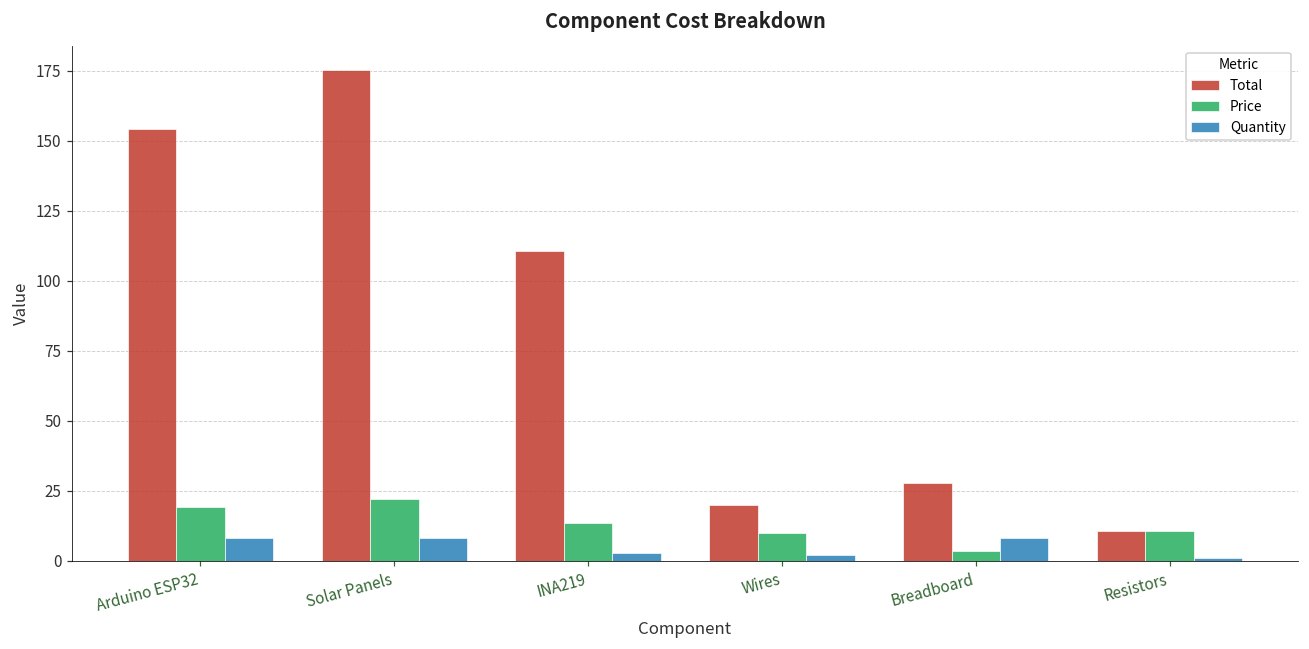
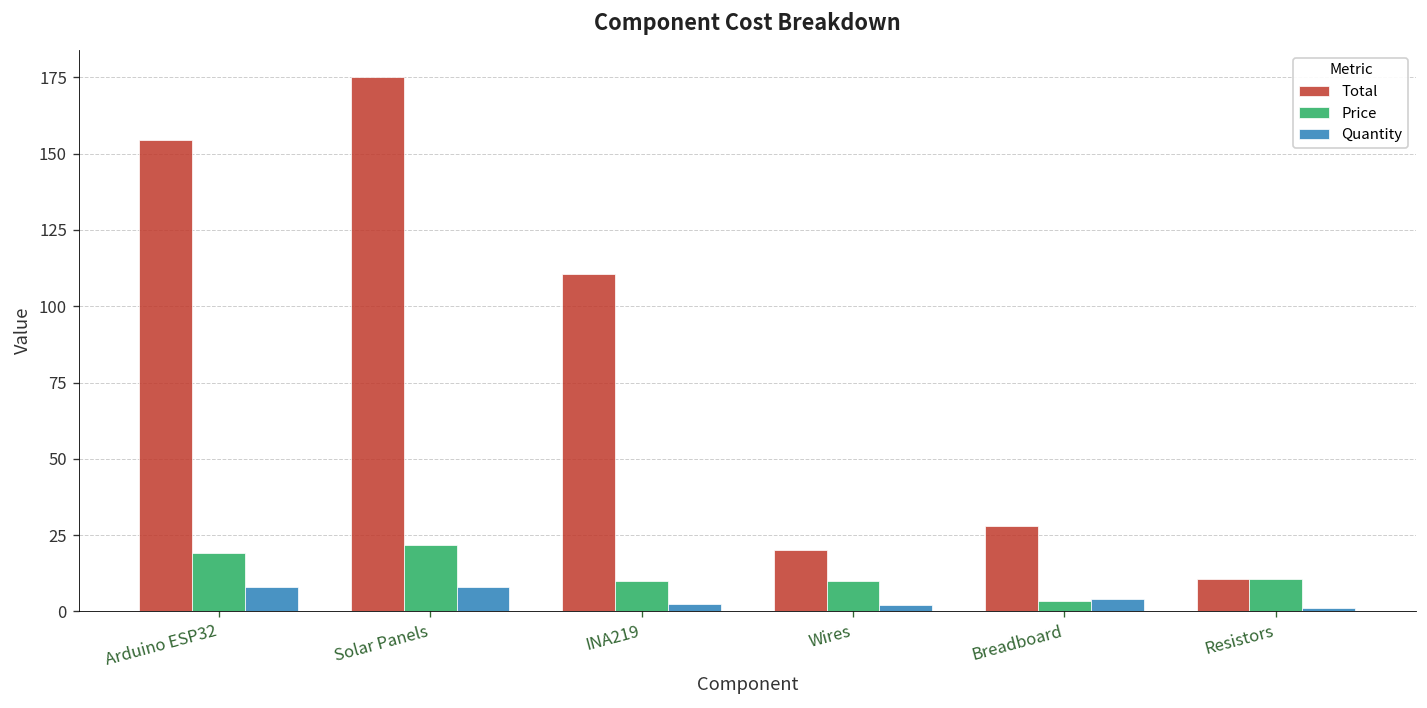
Price, INA219: 13 -> 10
Quantity, Breadboard: 8 -> 4
